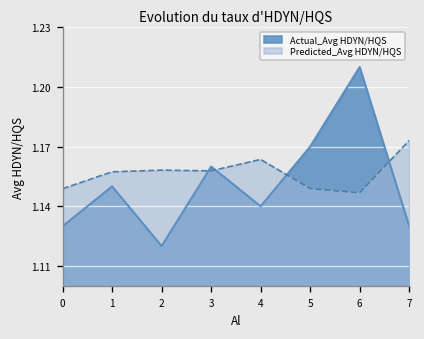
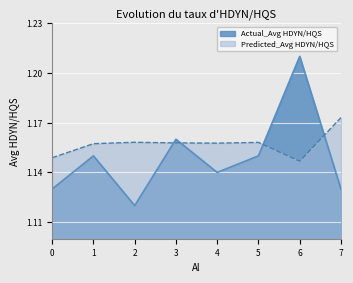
Predicted_Avg HDYN/HQS, 4: 1.164 -> 1.158
Actual_Avg HDYN/HQS, 5: 1.17 -> 1.15
Predicted_Avg HDYN/HQS, 5: 1.149 -> 1.158
